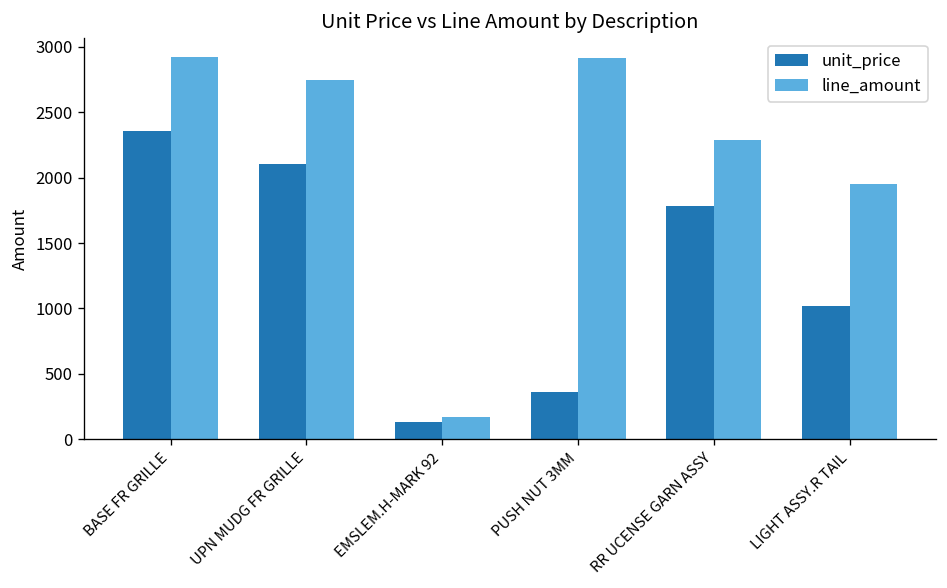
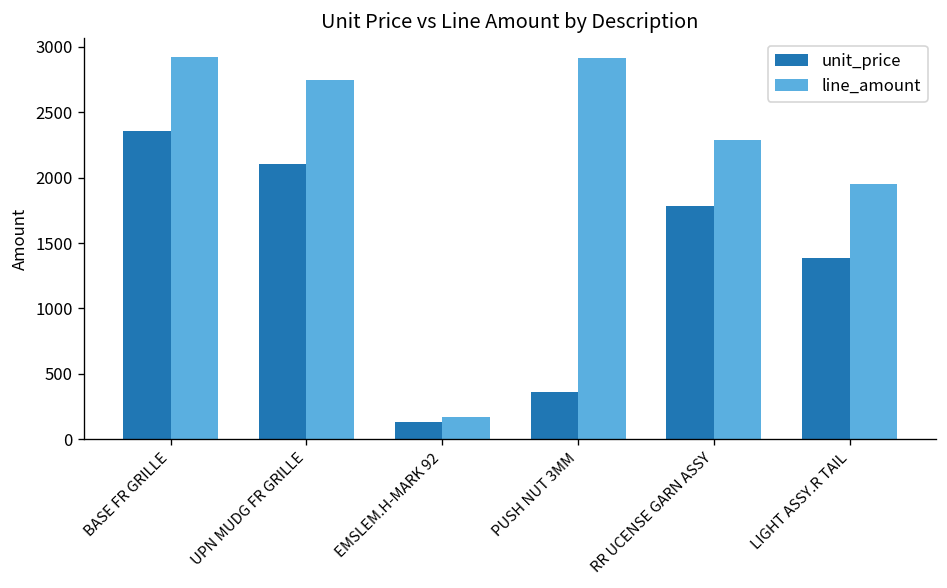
unit_price, LIGHT ASSY.R TAIL: 1020 -> 1380
